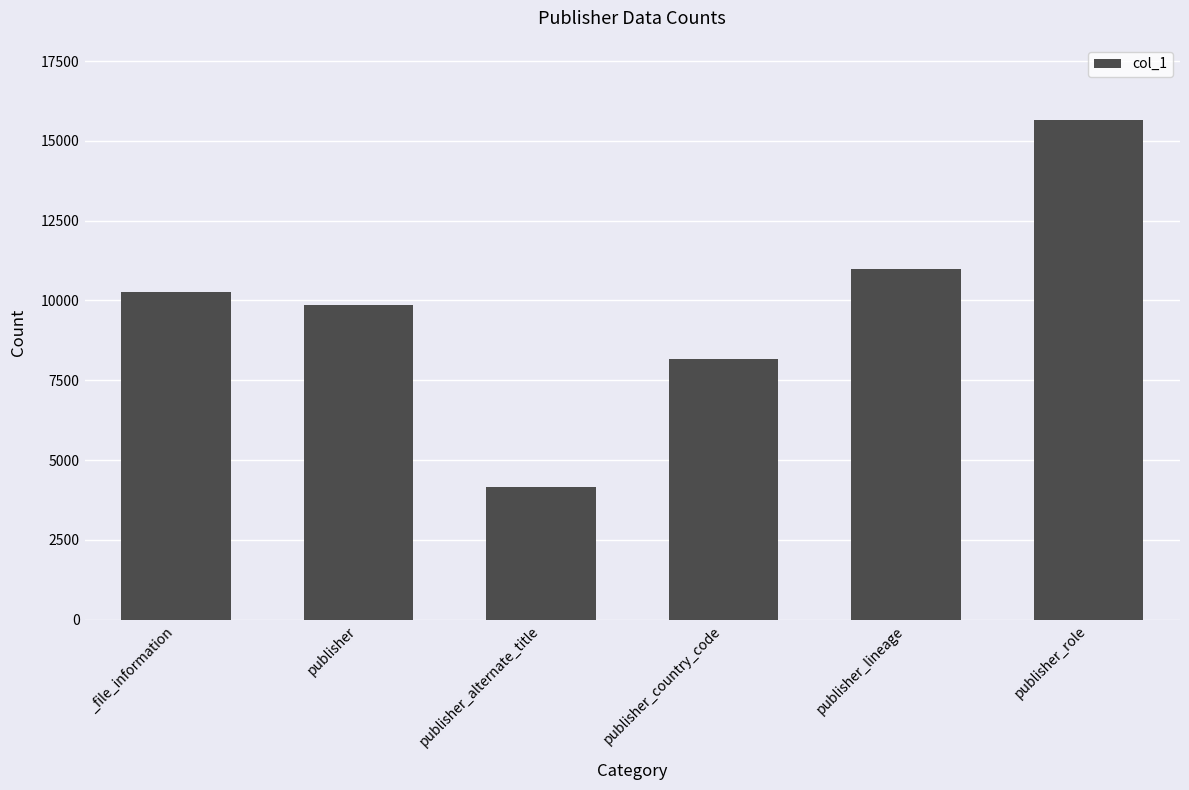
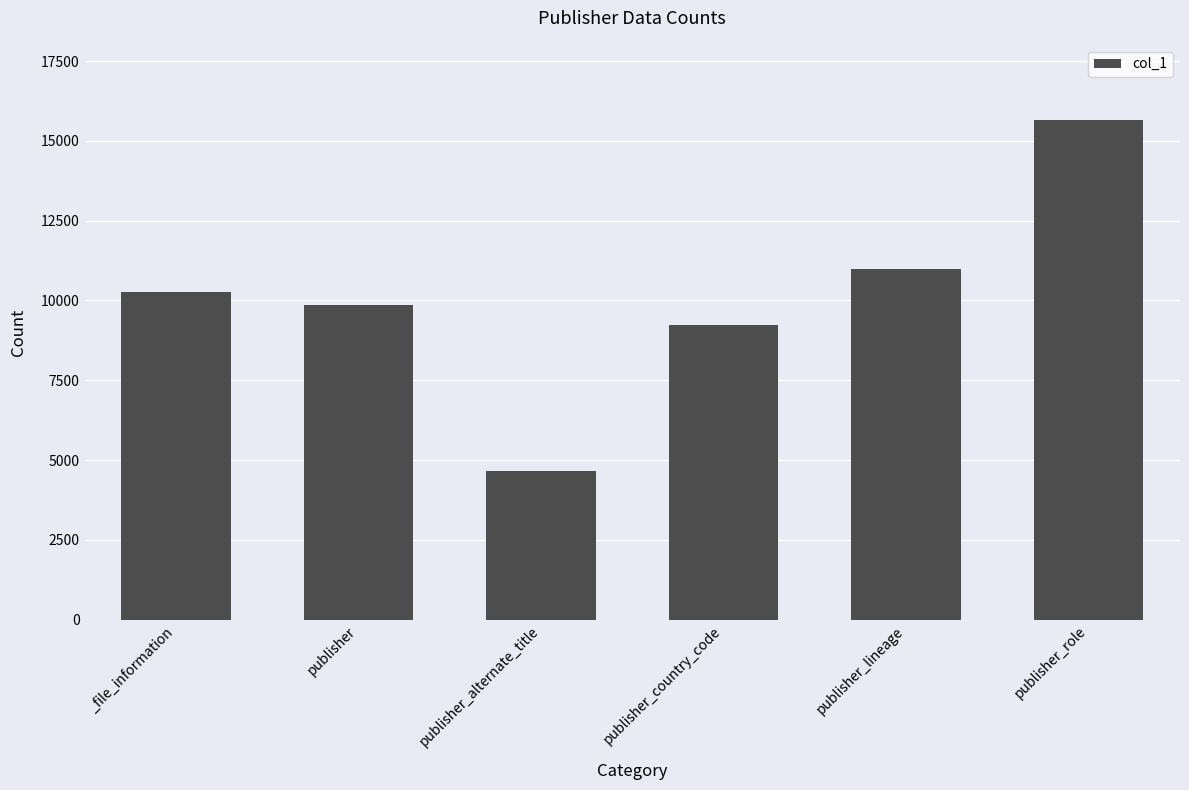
publisher_alternate_title: 4200 -> 4600
publisher_country_code: 8200 -> 9200
